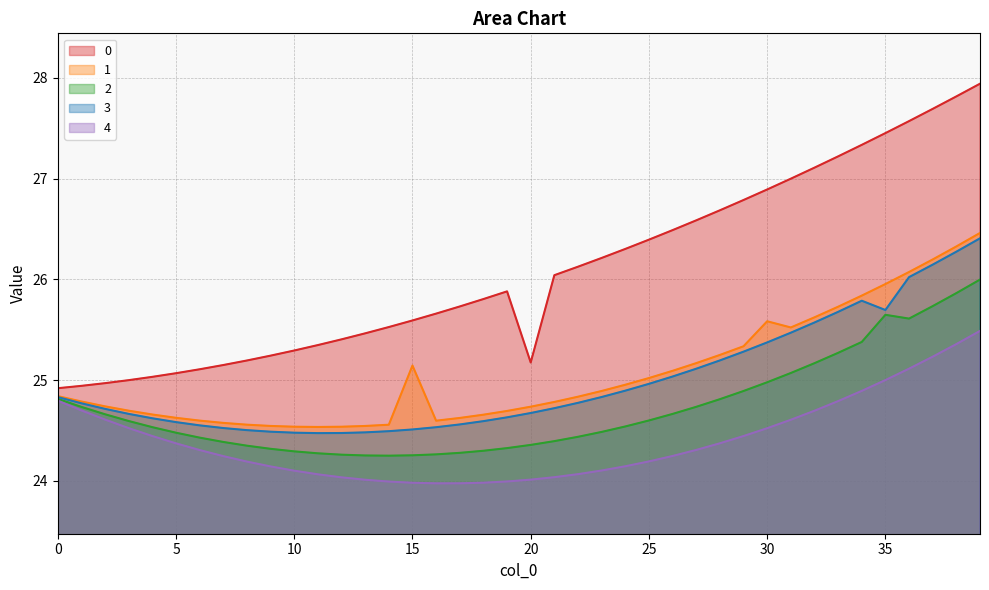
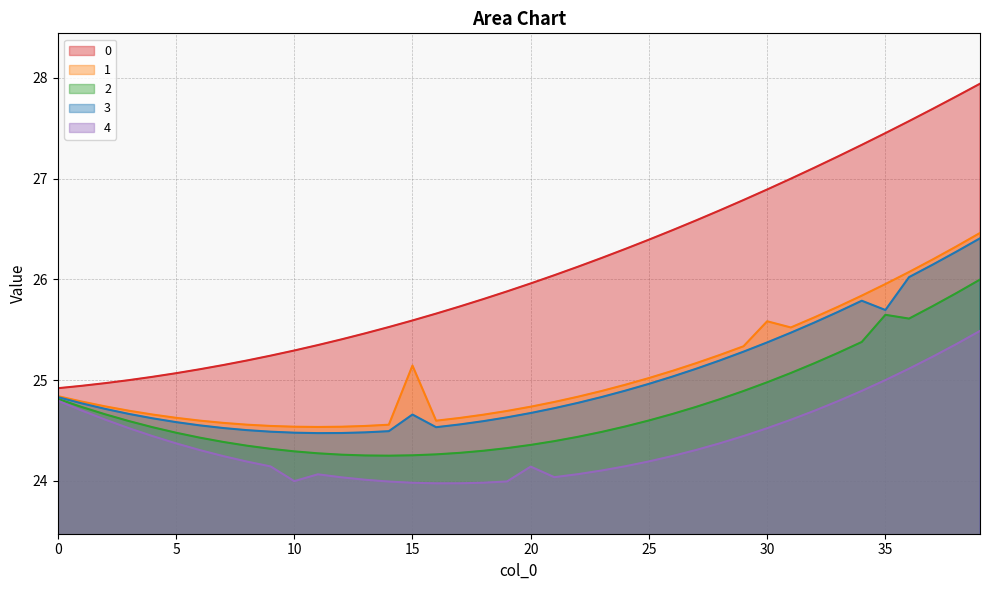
4, 10: 24.10 -> 24.00
3, 15: 24.51 -> 24.66
0, 20: 25.18 -> 25.96
4, 20: 24.01 -> 24.14
